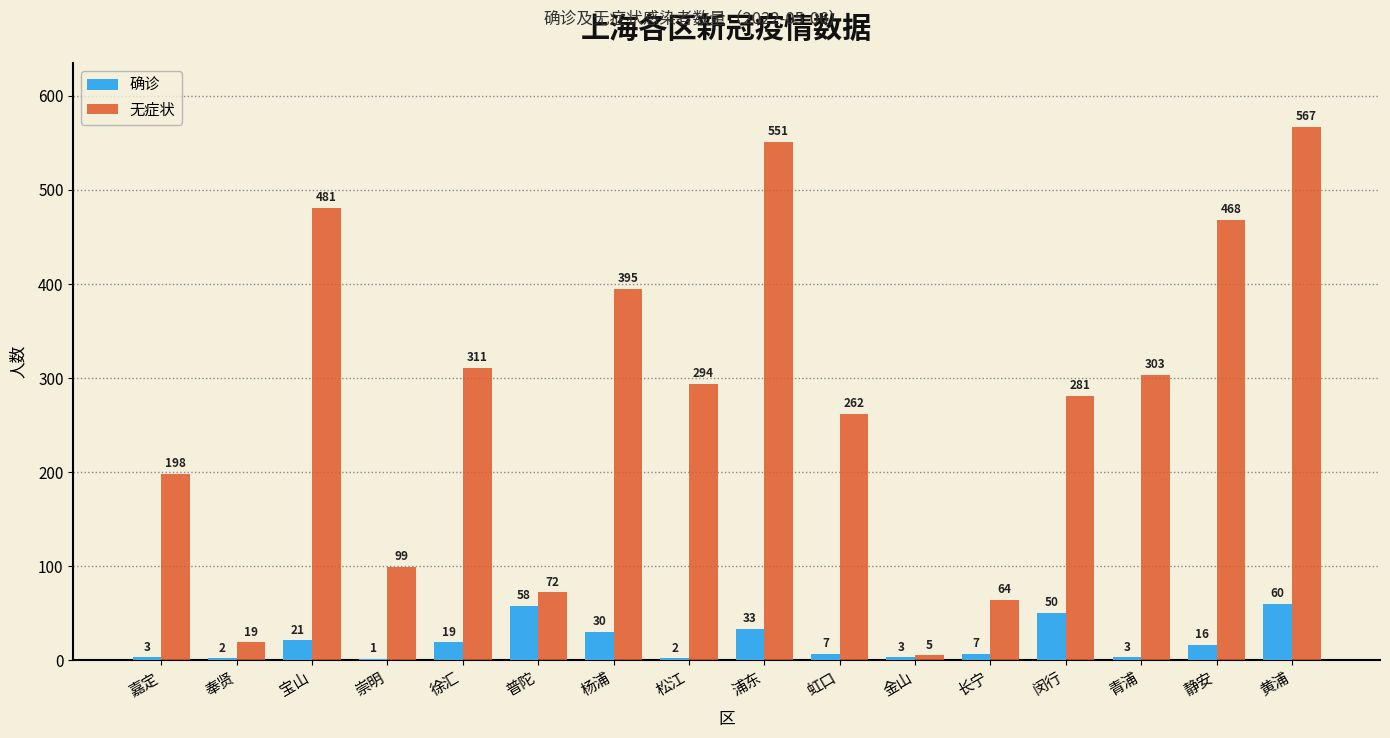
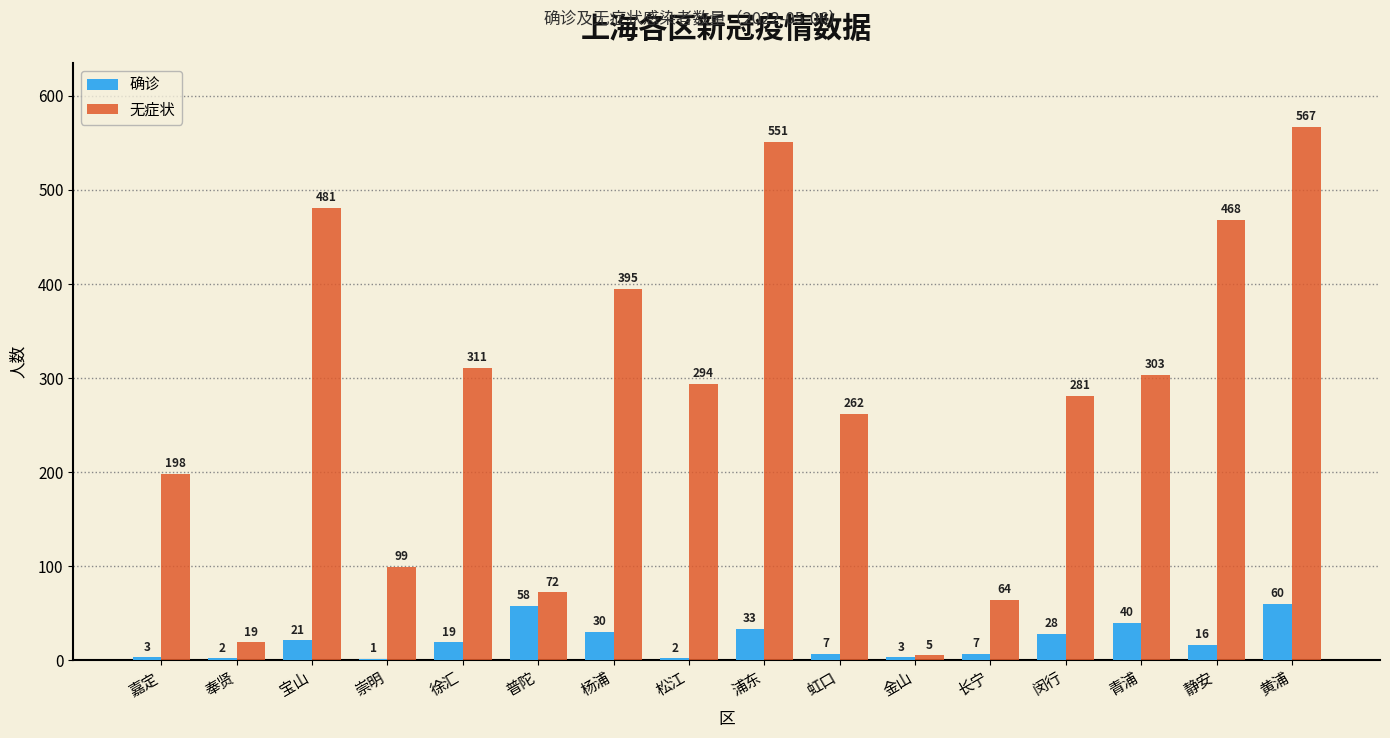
确诊, 闵行: 50 -> 28
确诊, 青浦: 3 -> 40
